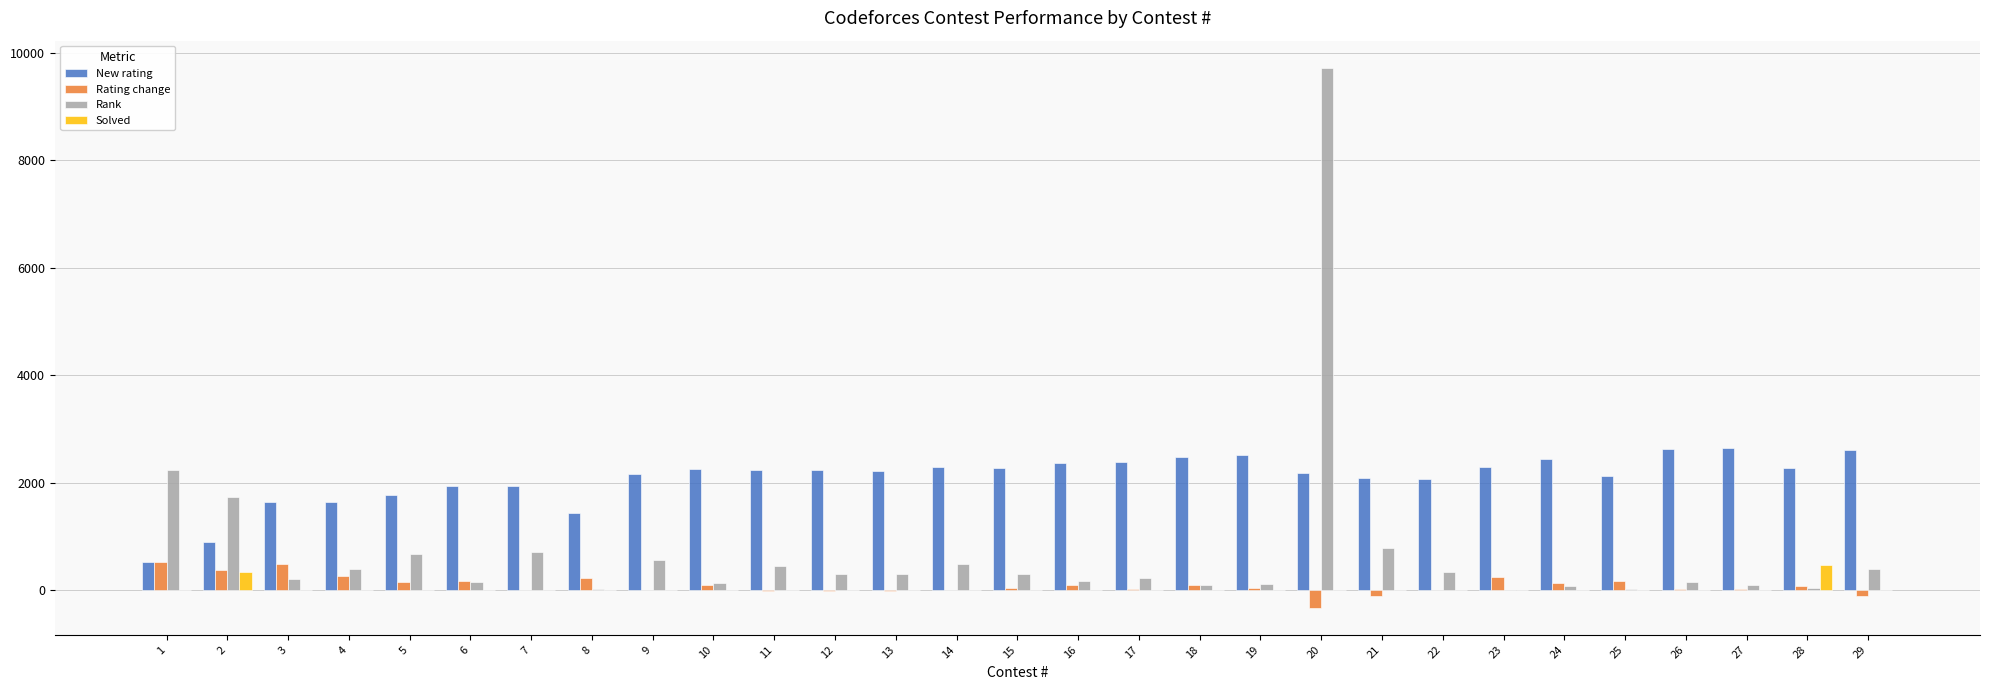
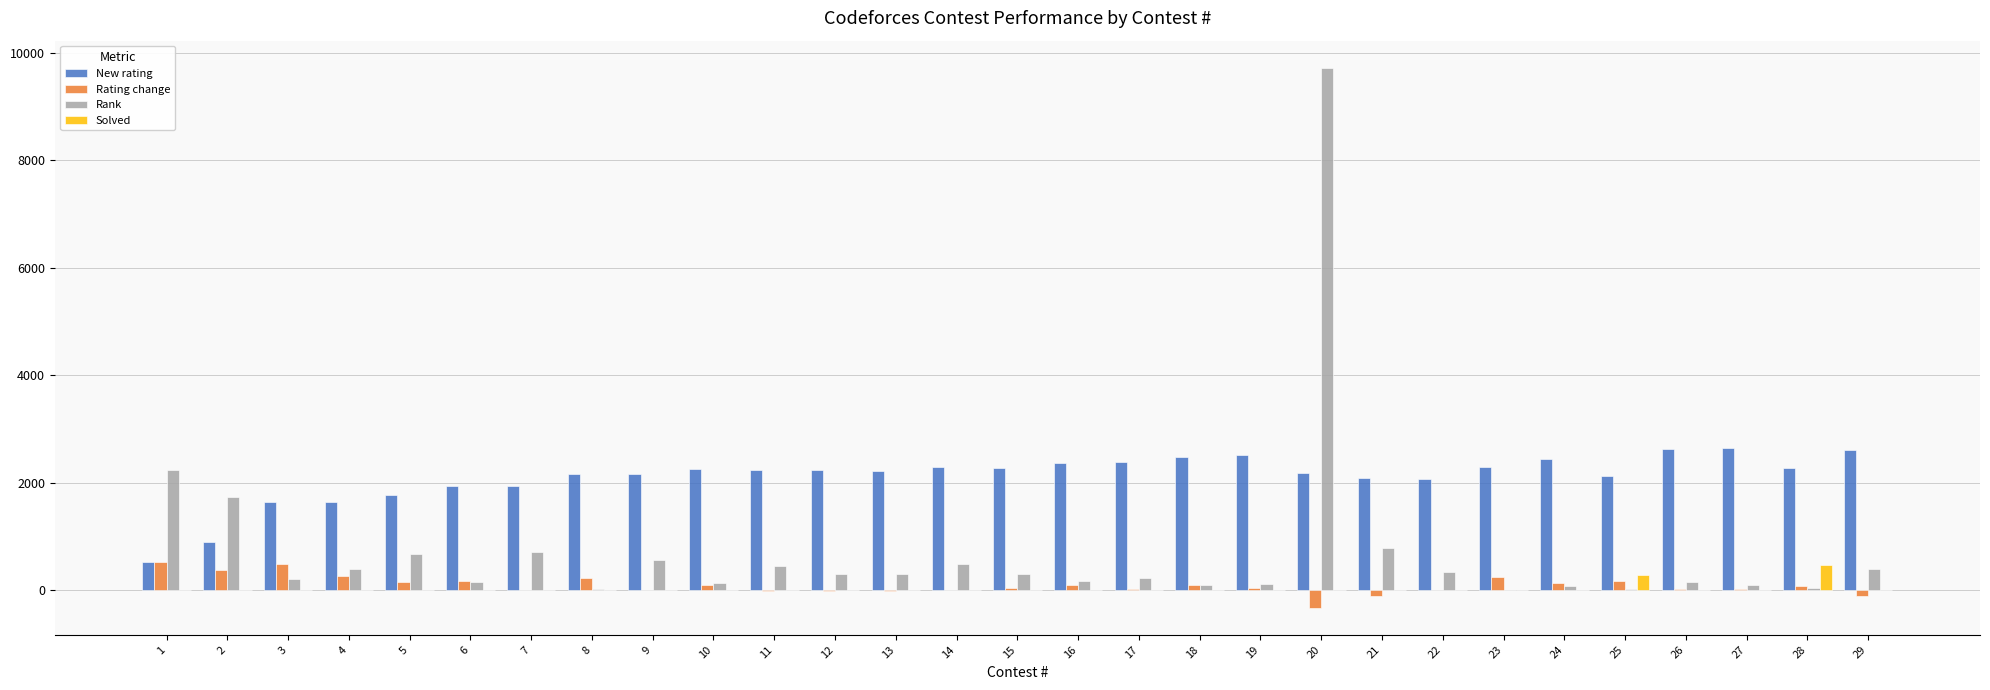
Solved, 2: 300 -> 0
New rating, 8: 1400 -> 2200
Solved, 25: 0 -> 300
